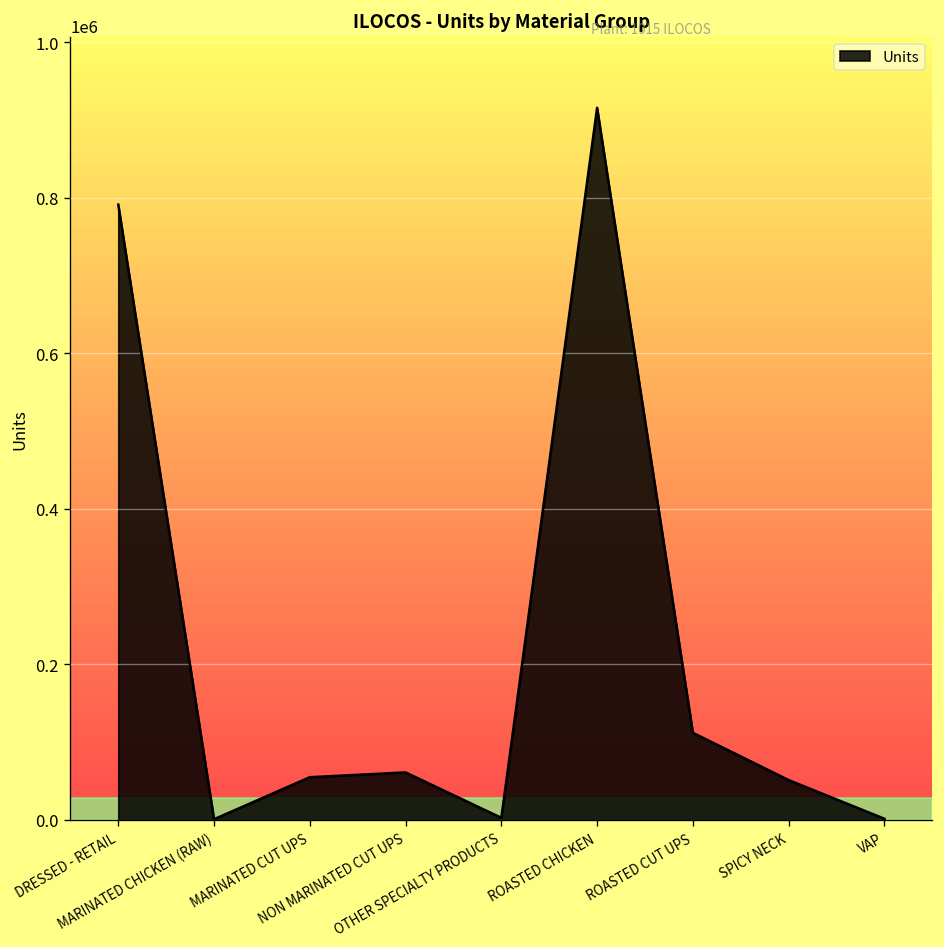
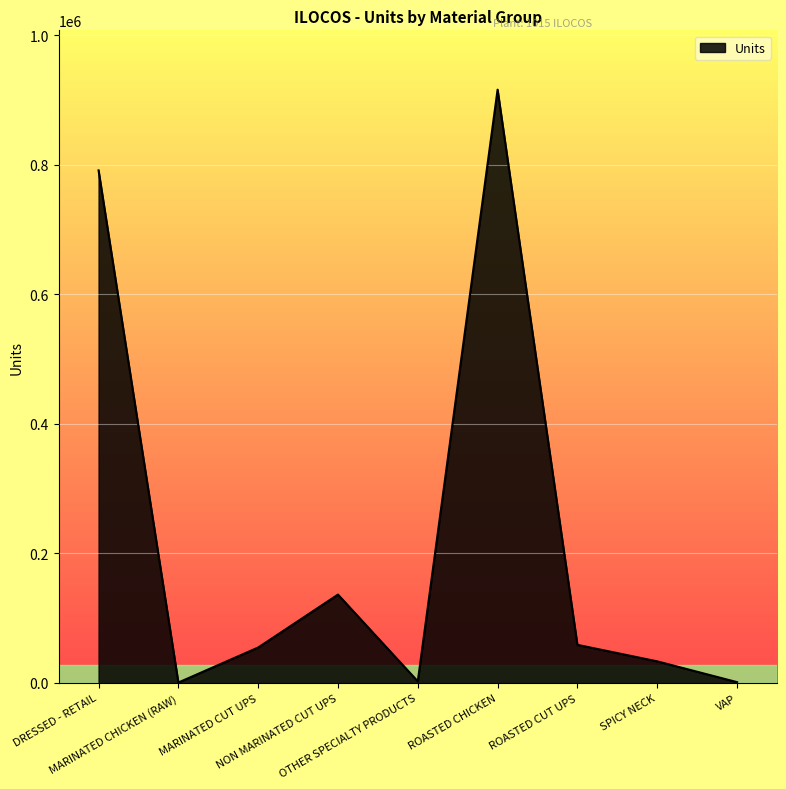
NON MARINATED CUT UPS: 60000 -> 140000
ROASTED CUT UPS: 110000 -> 60000
SPICY NECK: 50000 -> 30000
